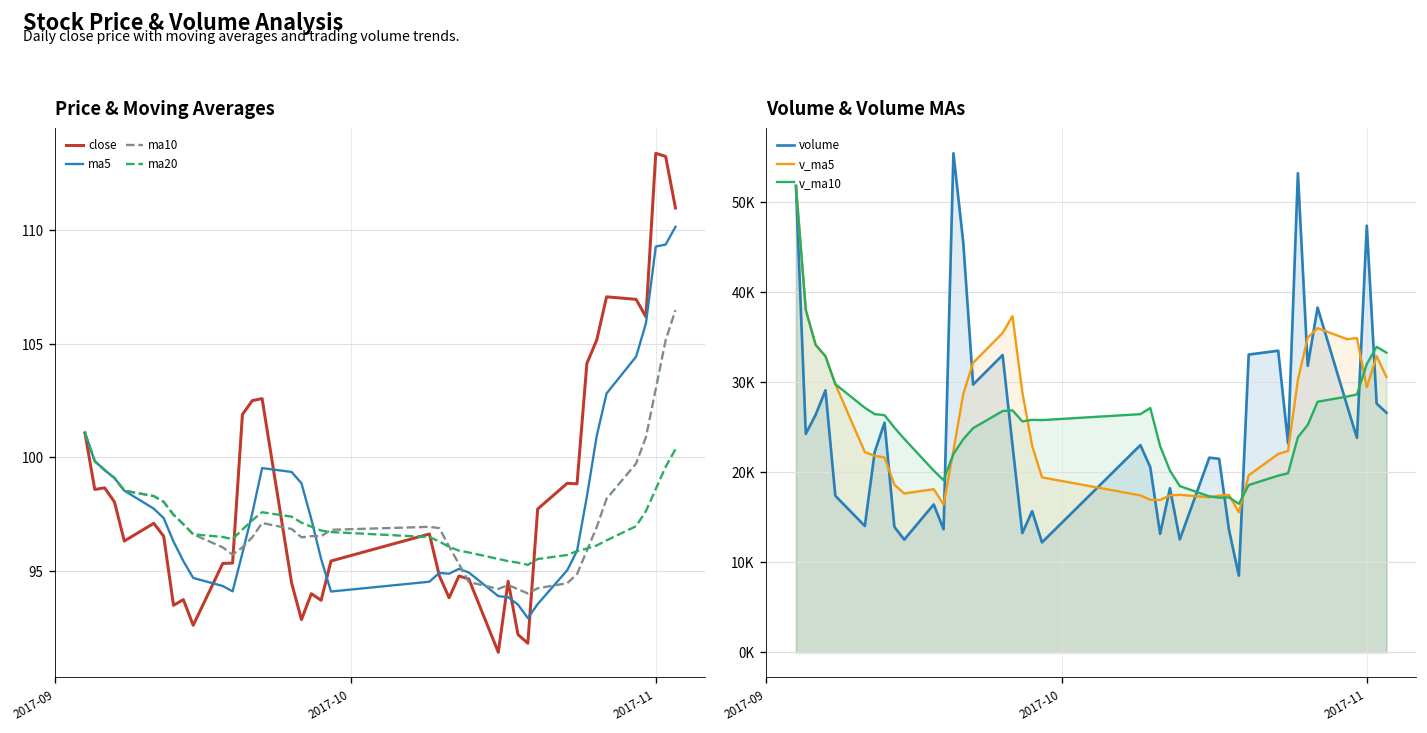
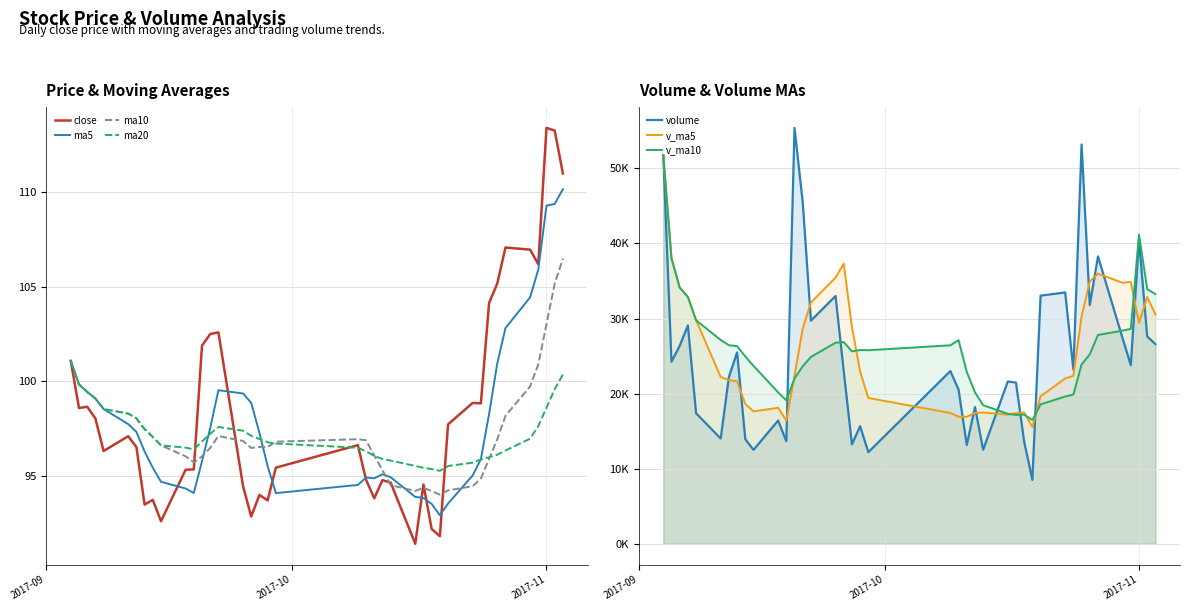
Volume & Volume MAs, volume, 2017-11: 47000 -> 40000
Volume & Volume MAs, v_ma10, 2017-11: 32000 -> 41000
